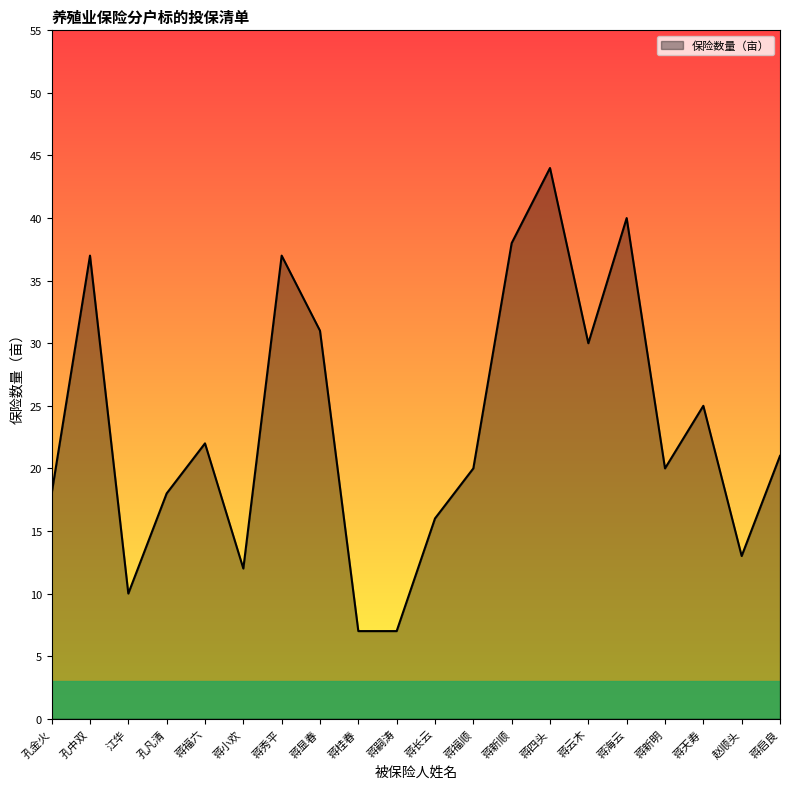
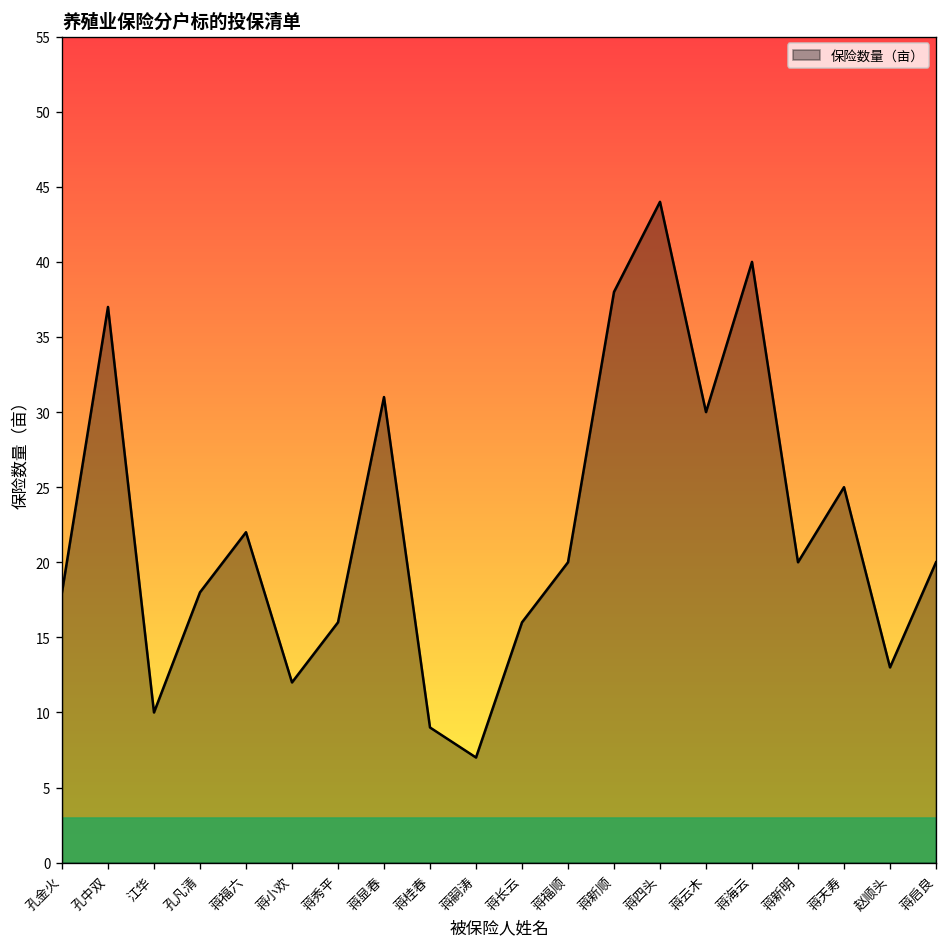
蒋秀平: 37 -> 16
蒋桂春: 7 -> 9
蒋启良: 21 -> 20
